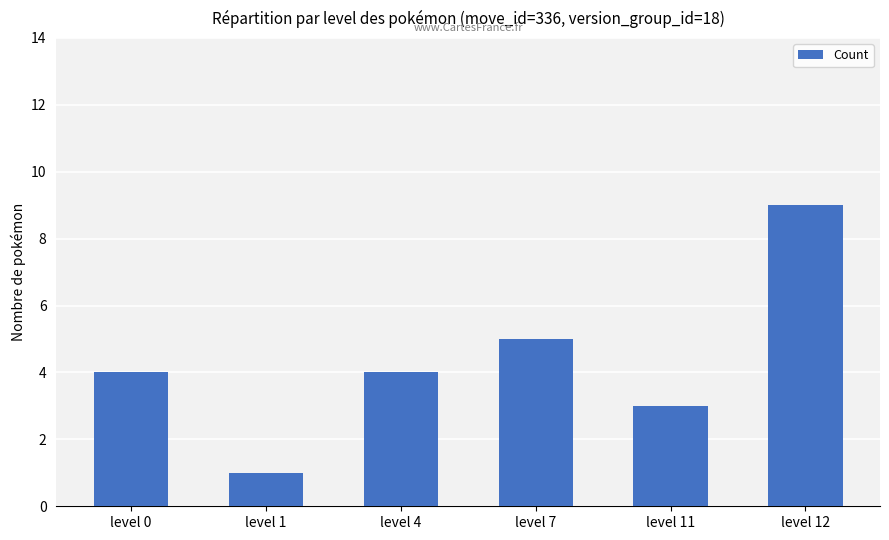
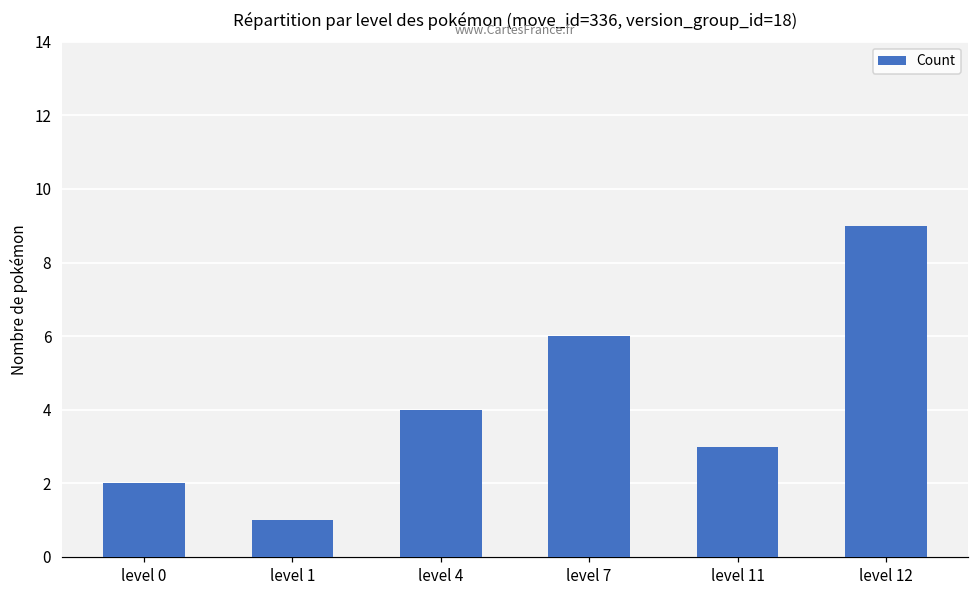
level 0: 4 -> 2
level 7: 5 -> 6
